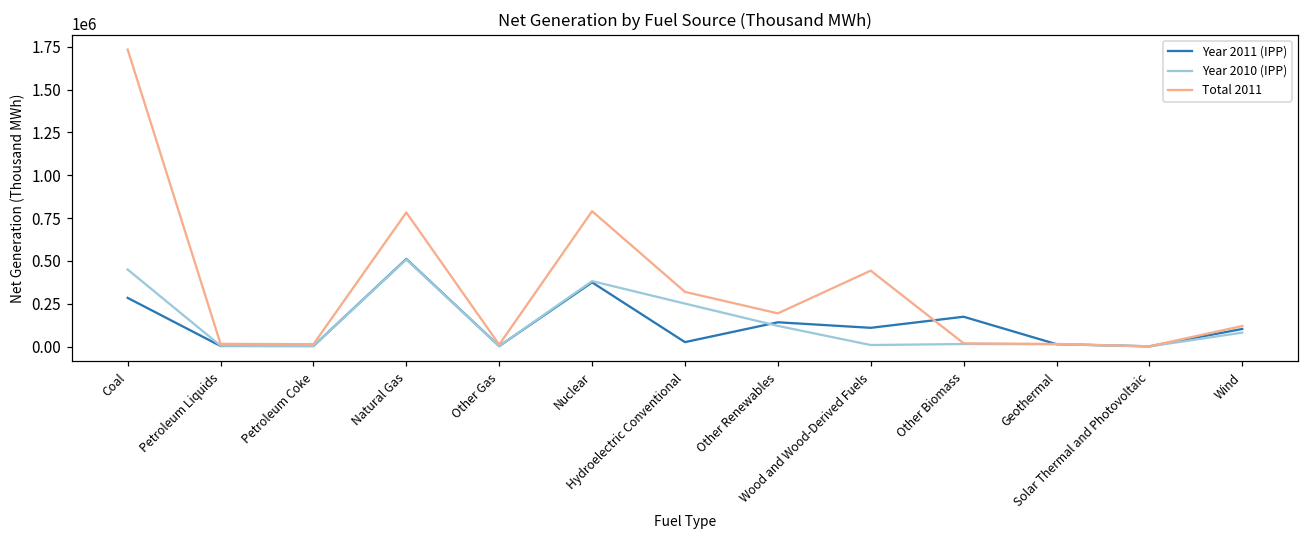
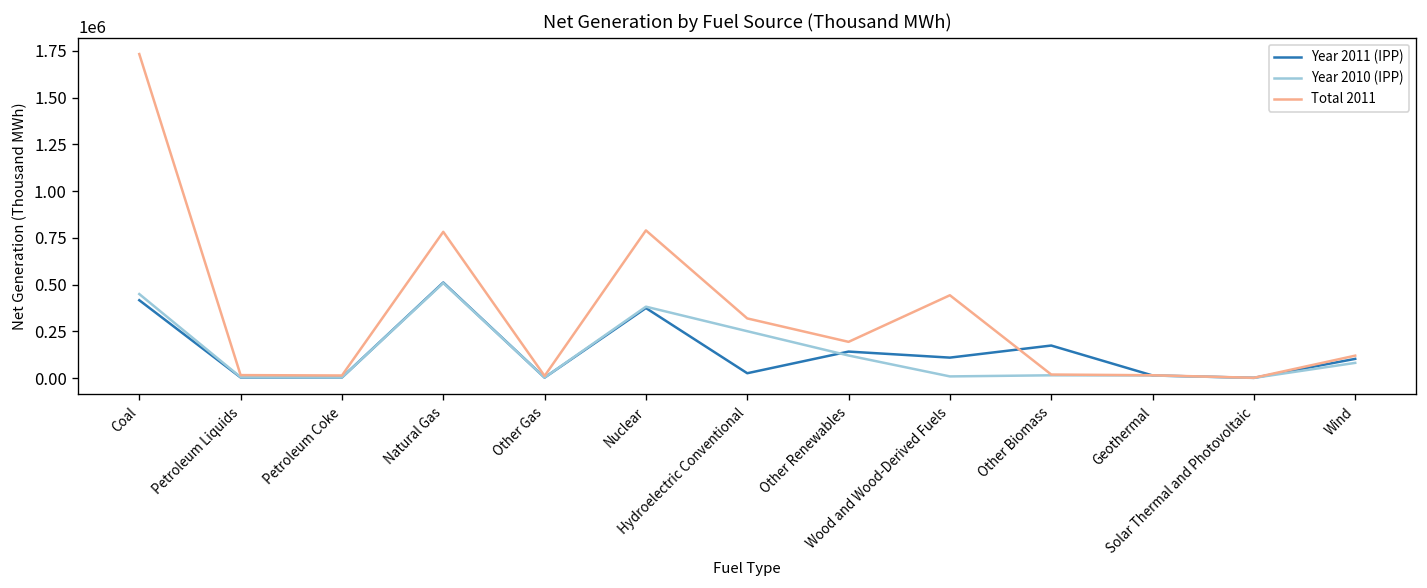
Year 2011 (IPP), Coal: 280000 -> 420000
